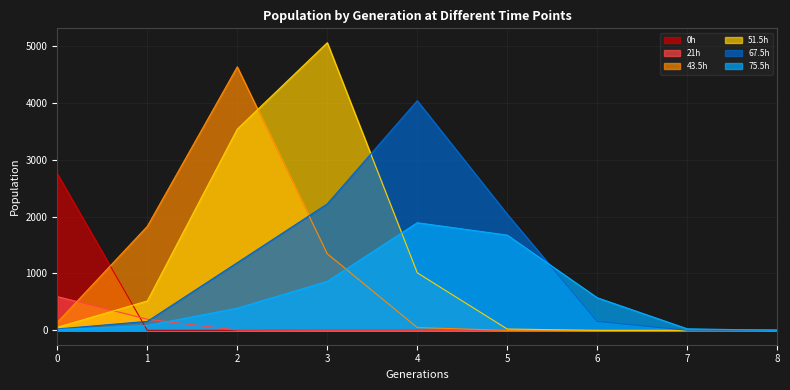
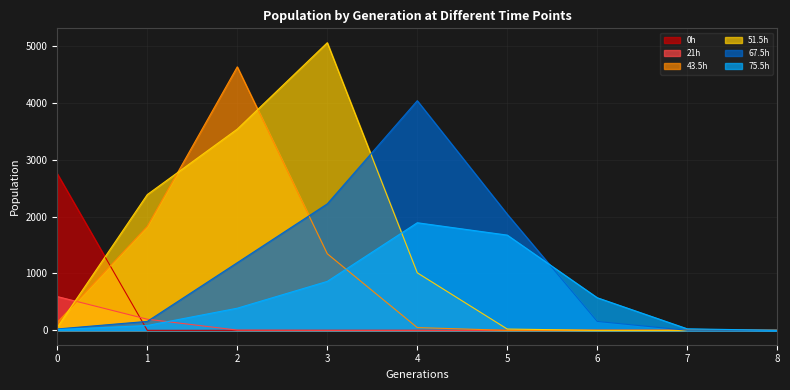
51.5h, 1: 500 -> 2400
